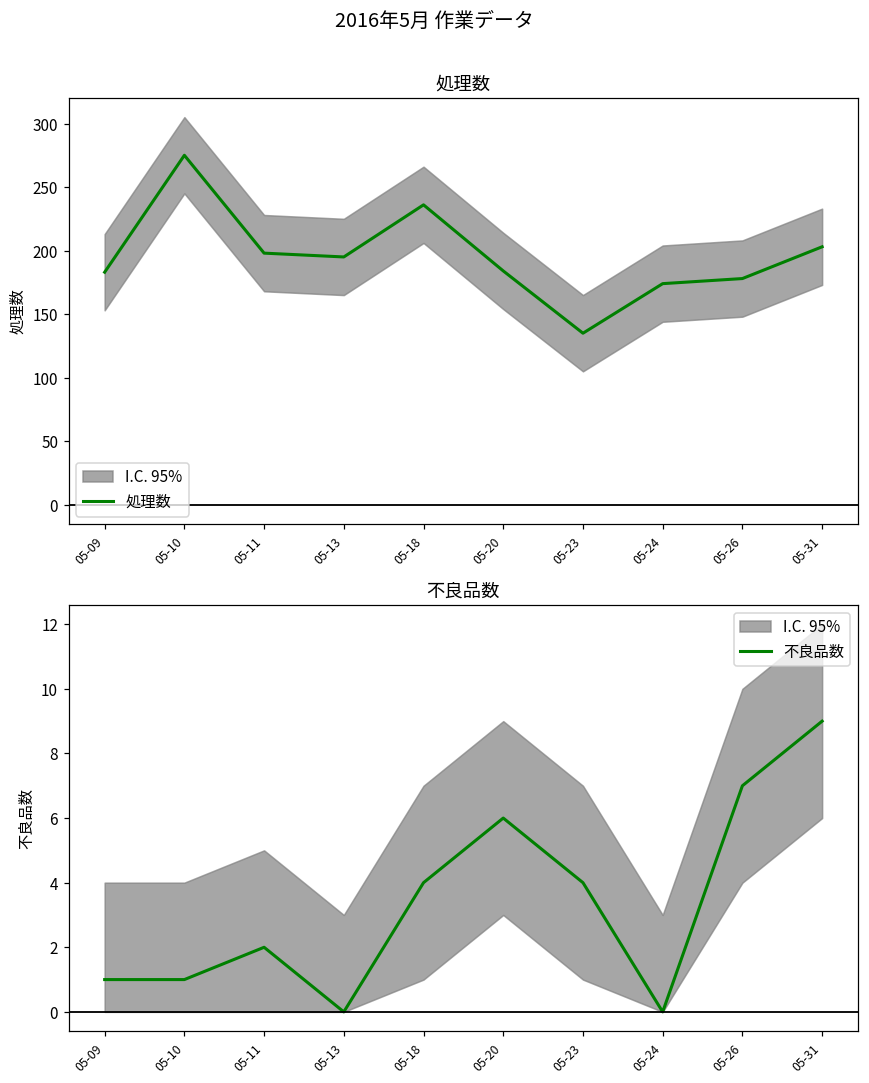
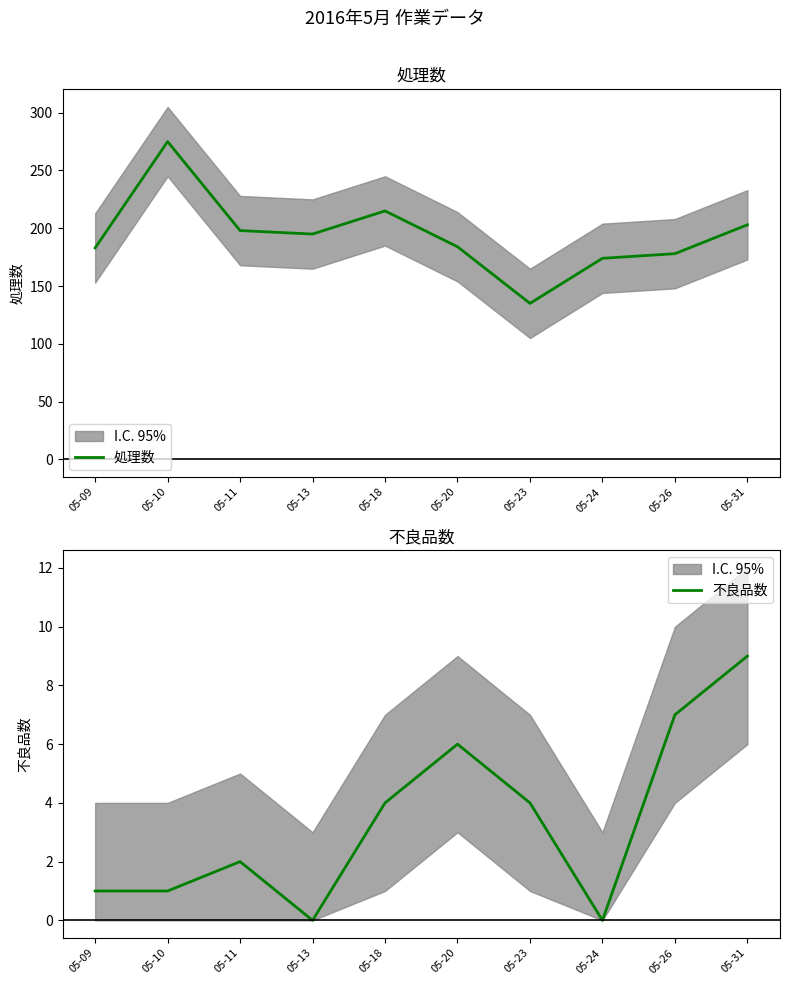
処理数, 処理数, 05-18: 236 -> 215
